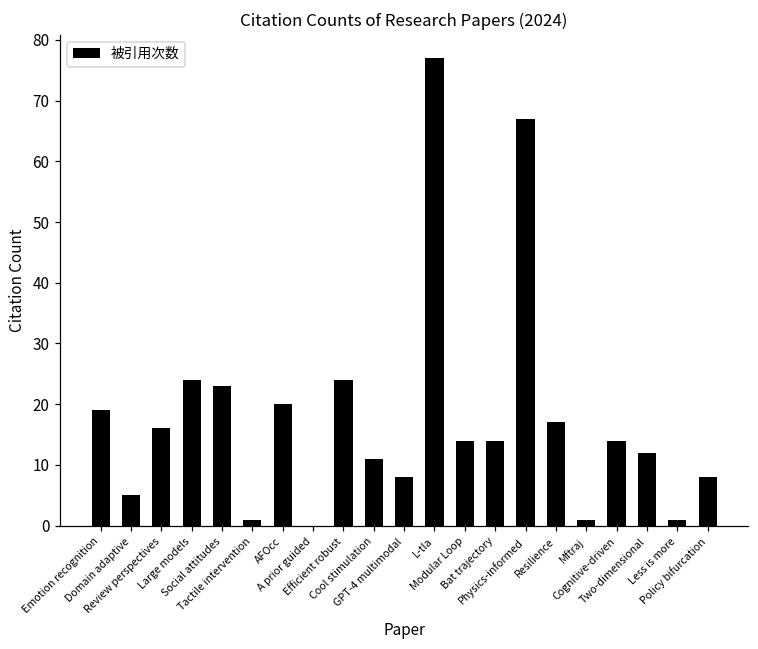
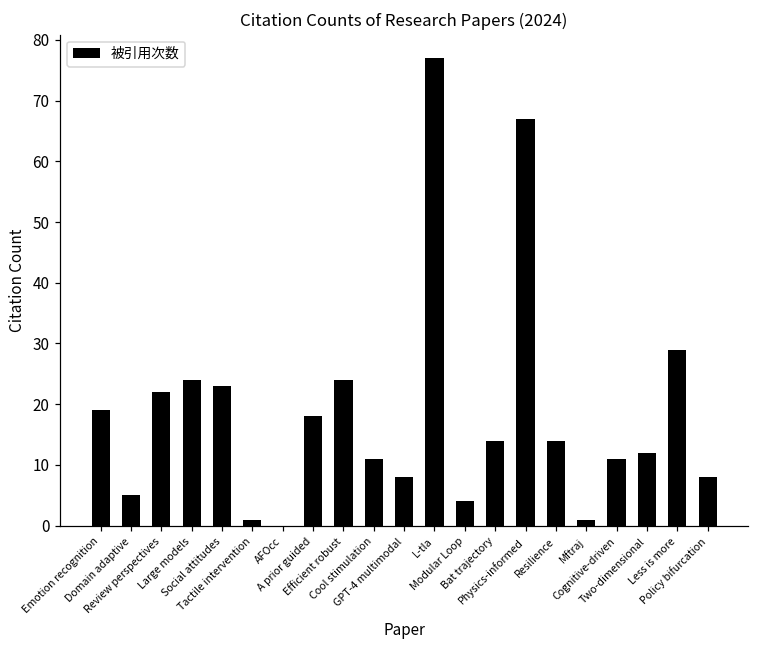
Review perspectives: 16 -> 22
AFOcc: 20 -> 0
A prior guided: 0 -> 18
Modular Loop: 14 -> 4
Resilience: 17 -> 14
Cognitive-driven: 14 -> 11
Less is more: 1 -> 29
